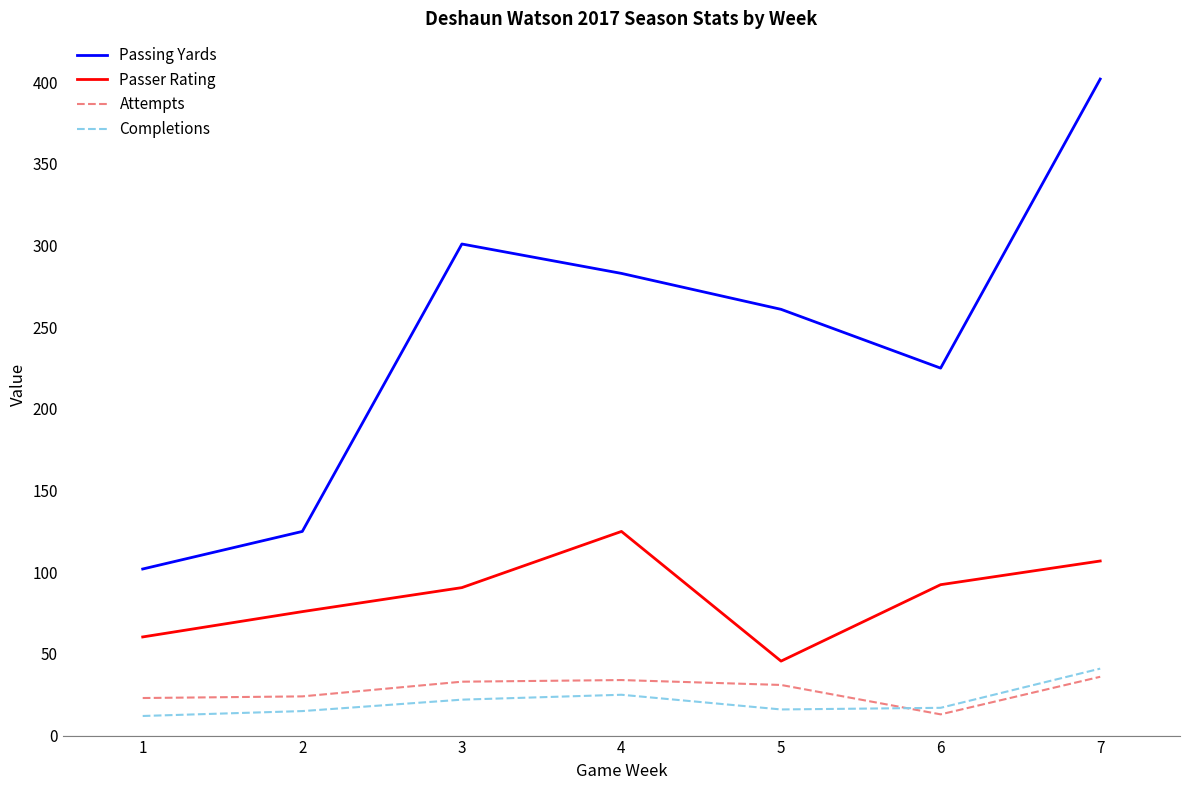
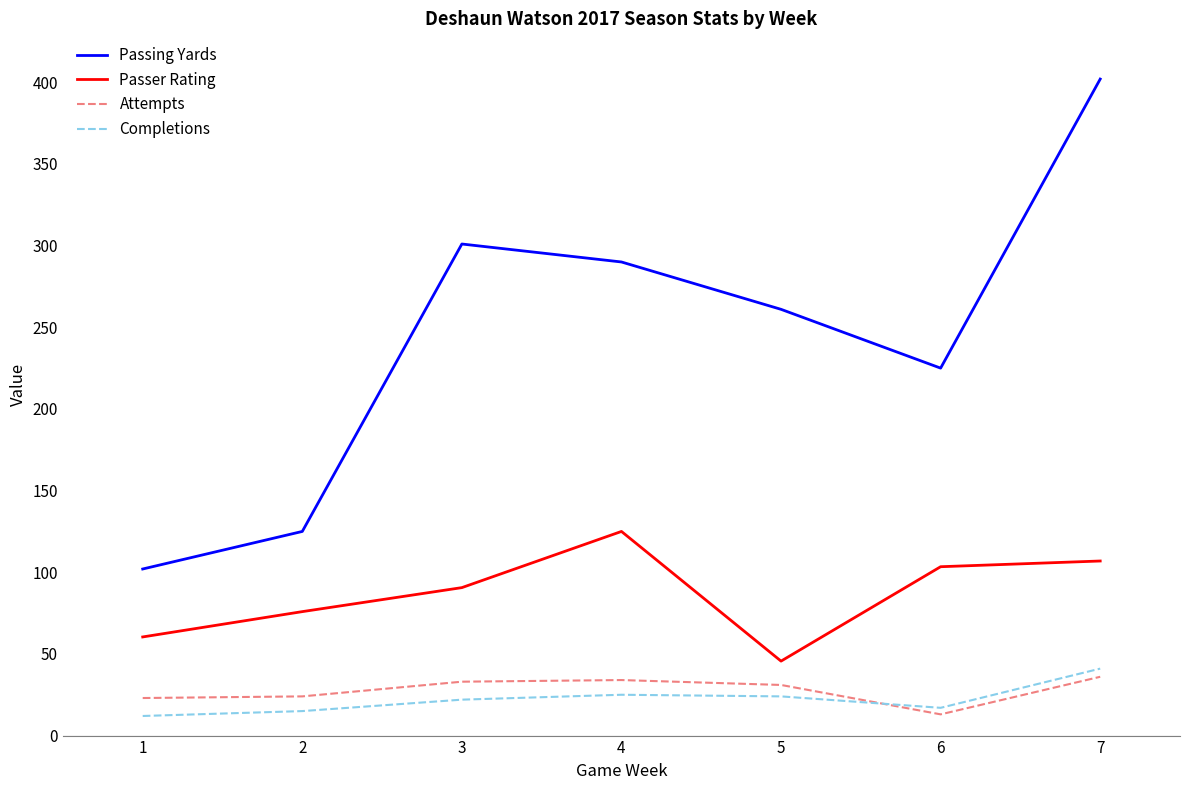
Passing Yards, 4: 283 -> 290
Completions, 5: 16 -> 24
Passer Rating, 6: 92 -> 103
